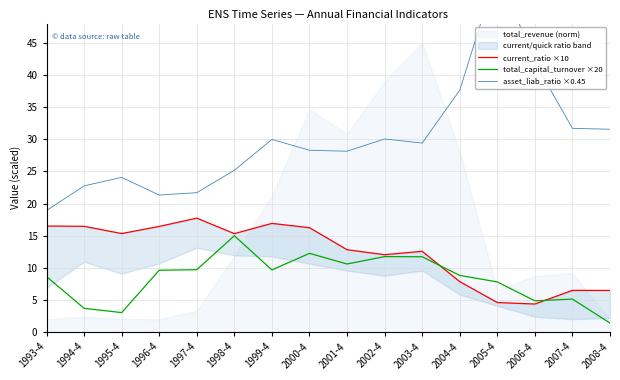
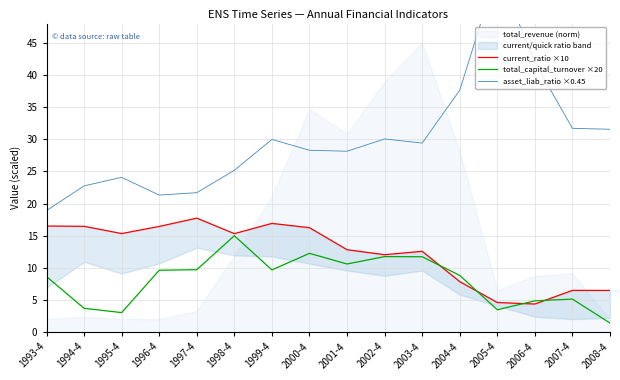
total_capital_turnover ×20, 2005-4: 8 -> 3
